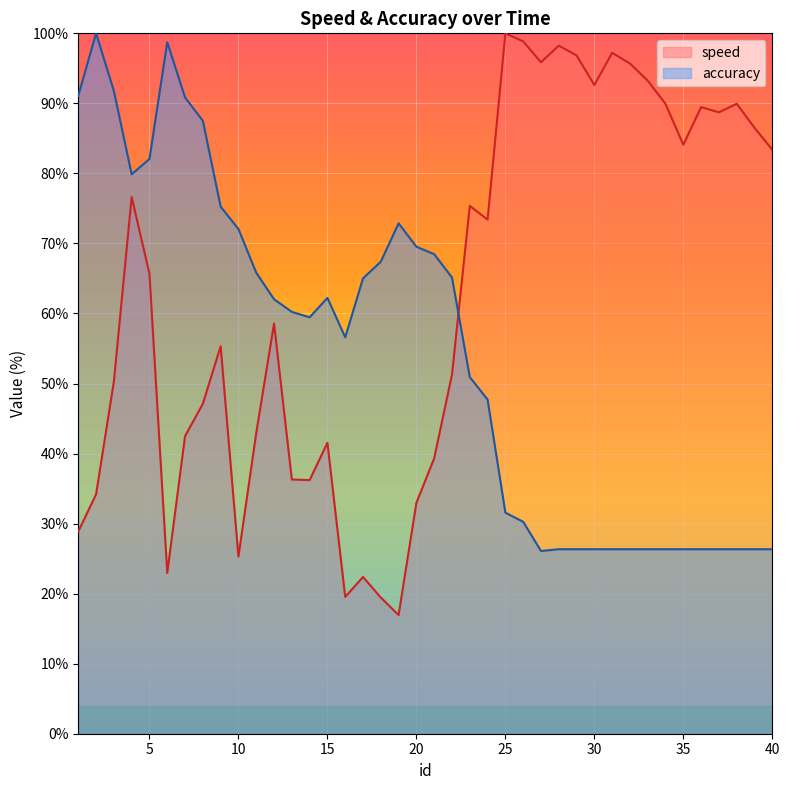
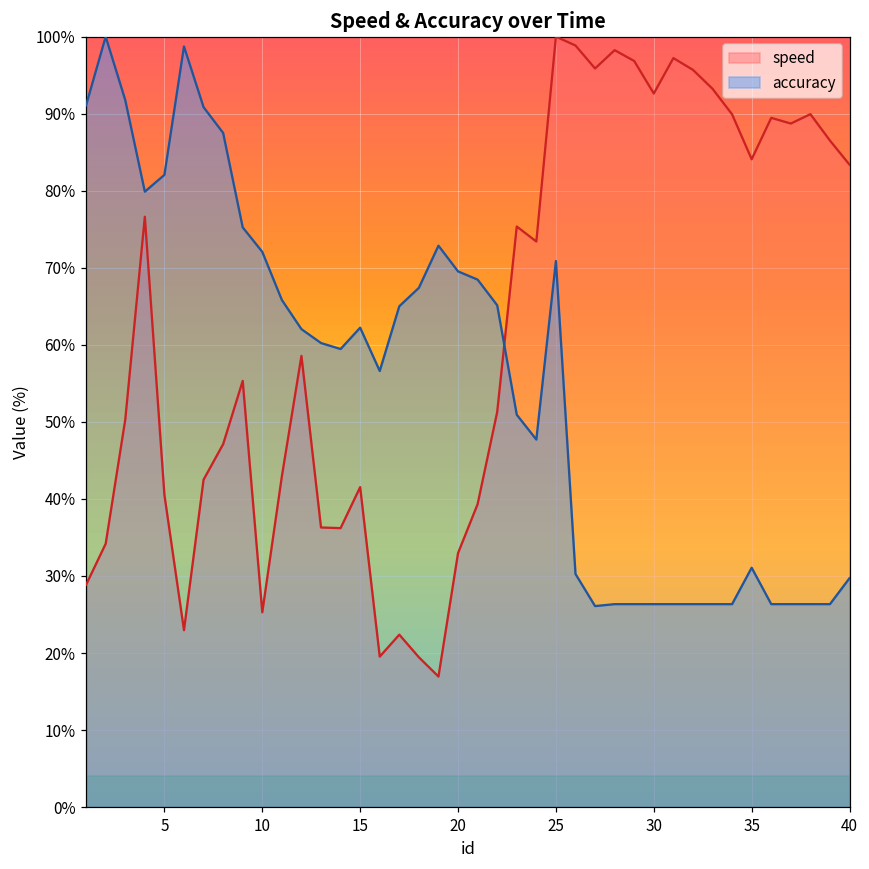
speed, 5: 66% -> 41%
accuracy, 25: 32% -> 71%
accuracy, 35: 26% -> 31%
accuracy, 40: 26% -> 30%
